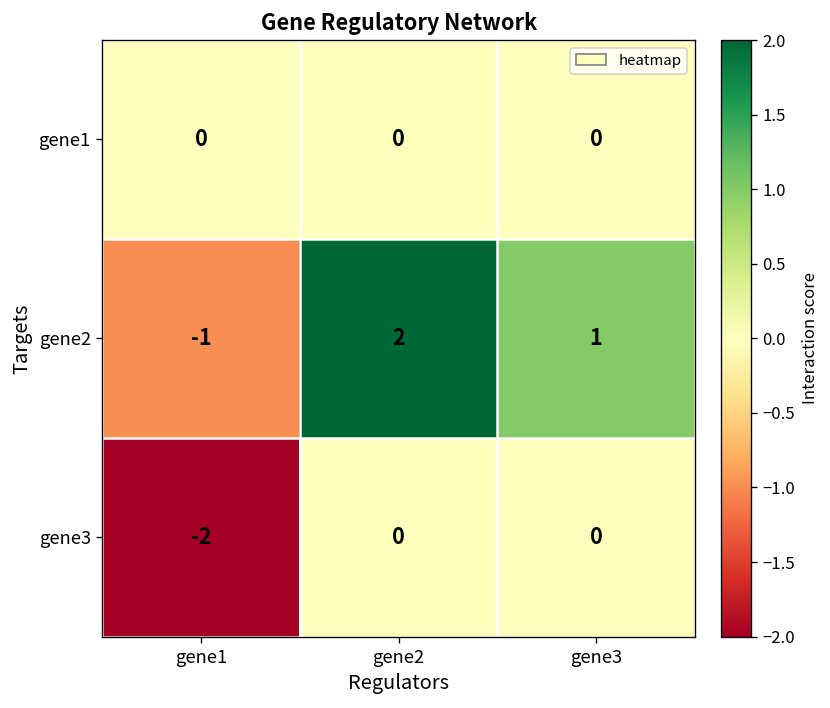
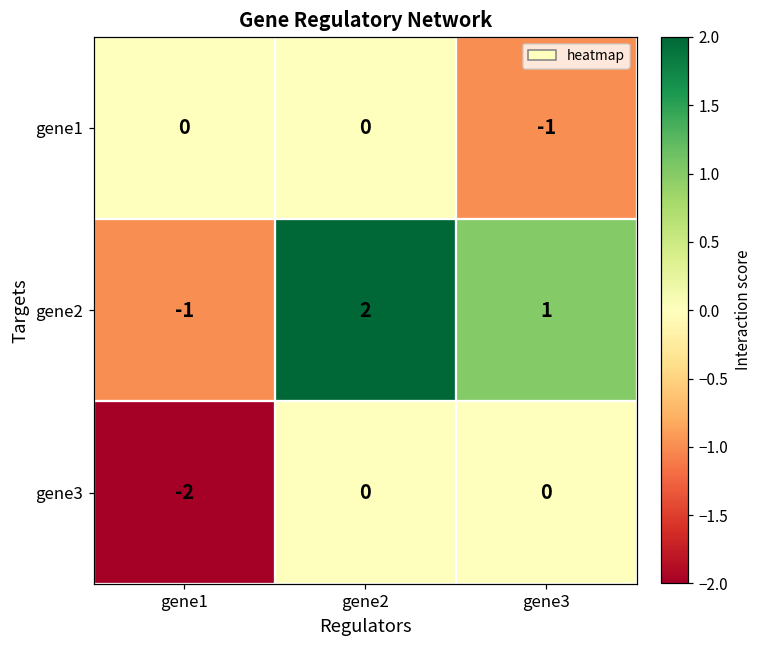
gene1, gene3: 0 -> -1
